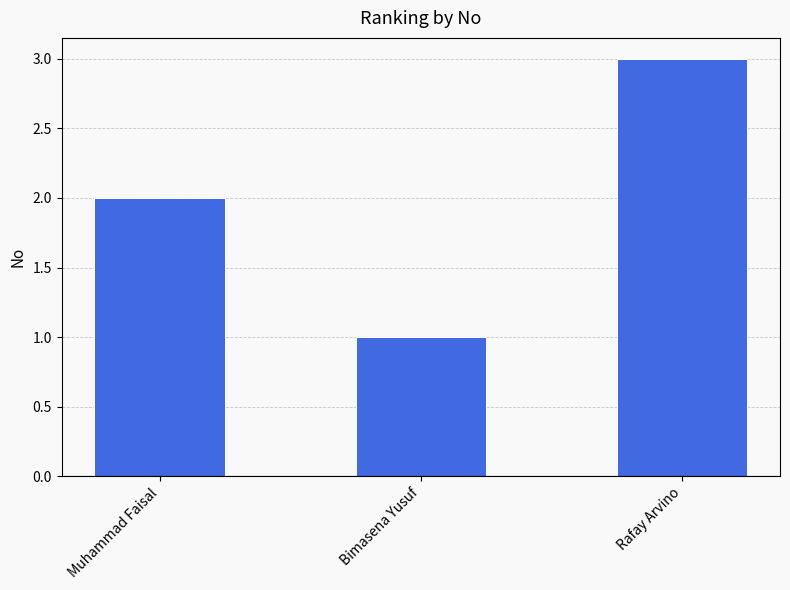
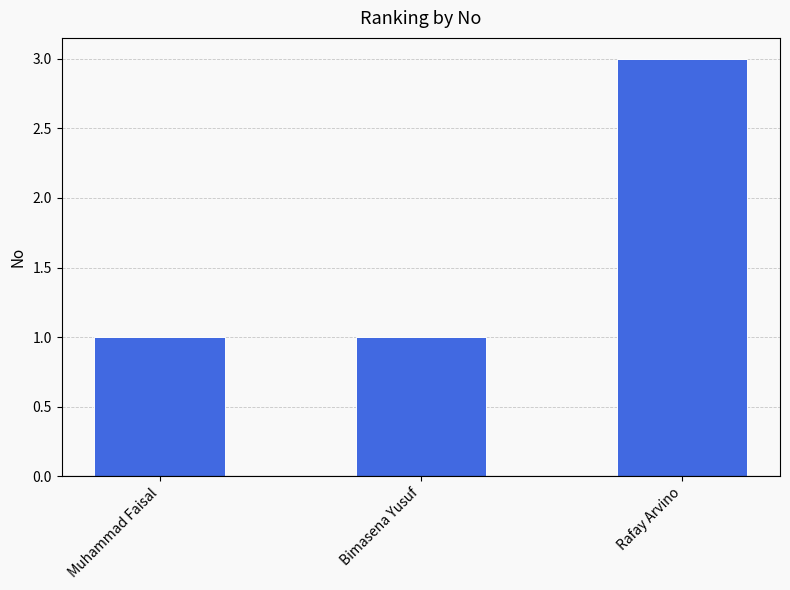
Muhammad Faisal: 2 -> 1
